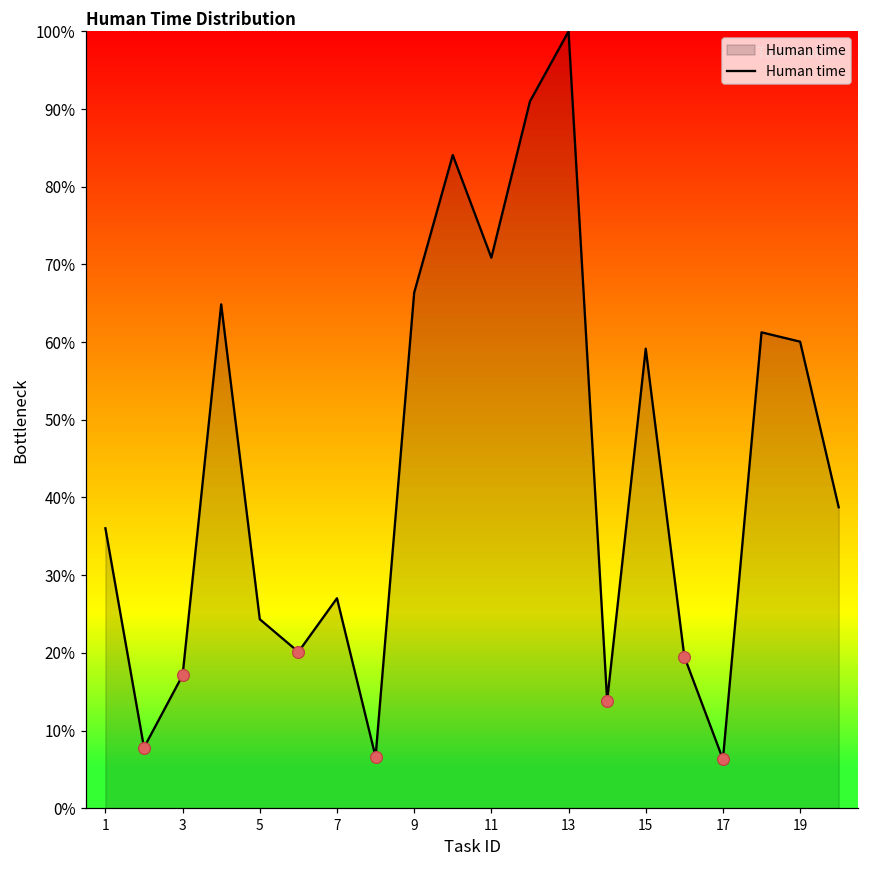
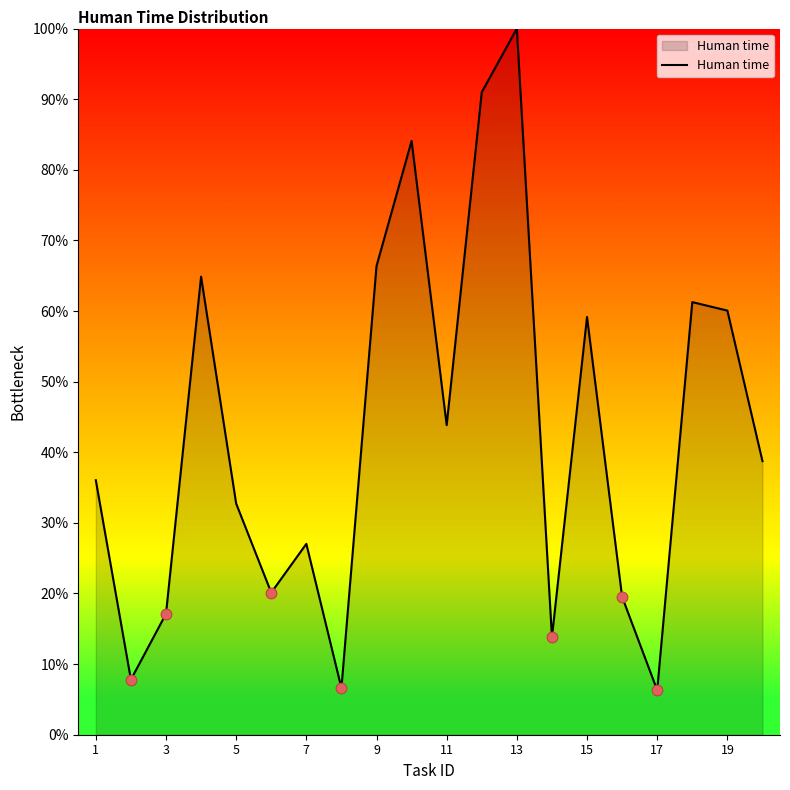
Human time, 5: 24% -> 33%
Human time, 11: 71% -> 44%
